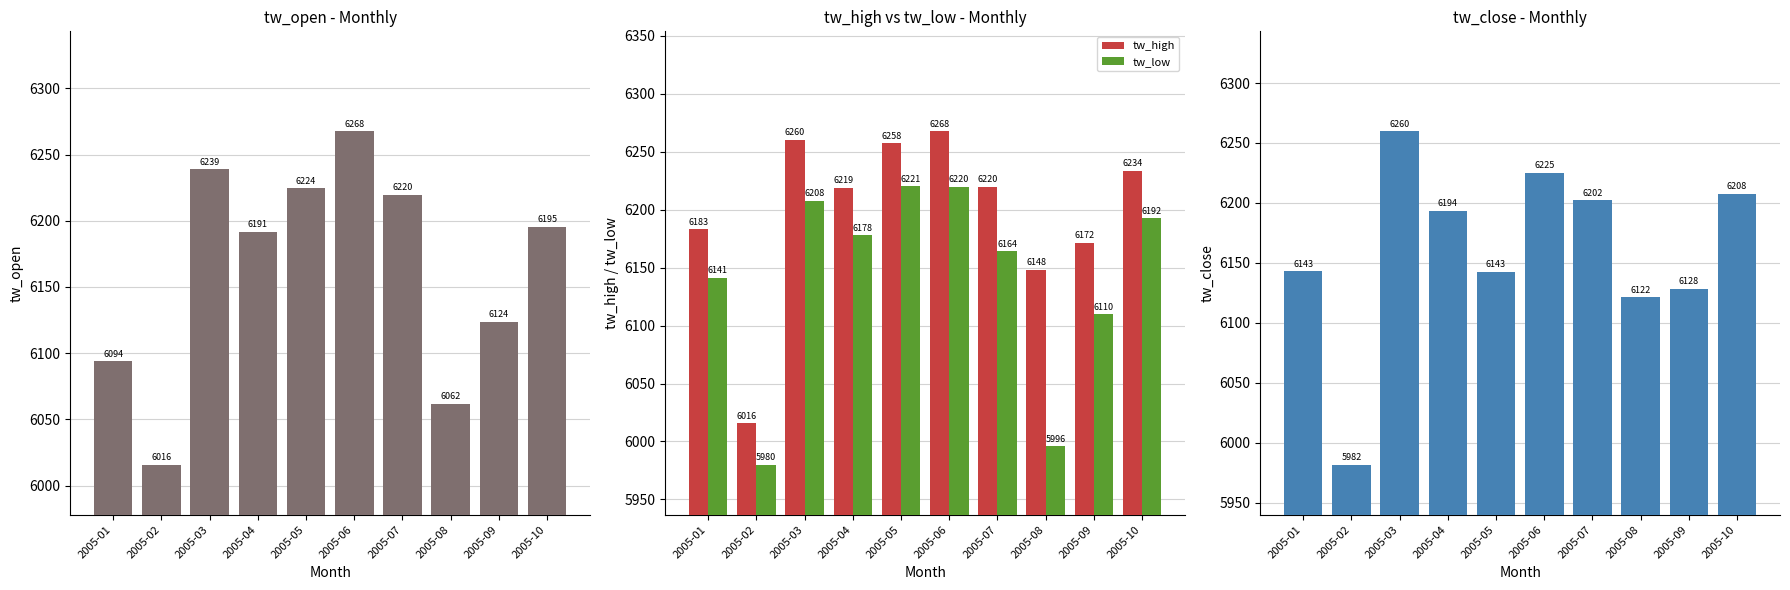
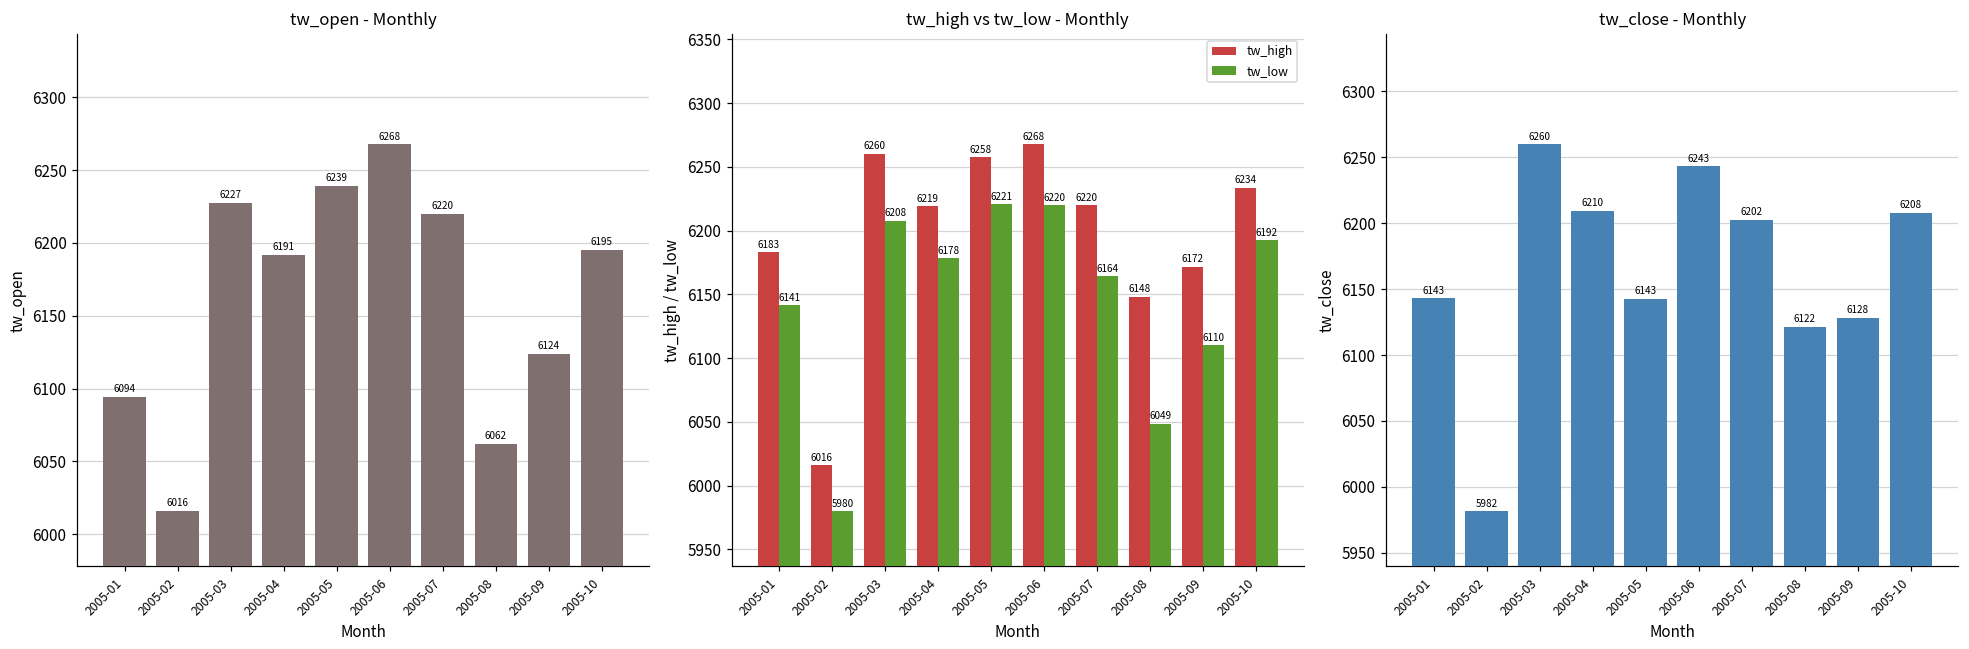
tw_open - Monthly, 2005-03: 6239 -> 6227
tw_open - Monthly, 2005-05: 6224 -> 6239
tw_high vs tw_low - Monthly, tw_low, 2005-08: 5996 -> 6049
tw_close - Monthly, 2005-04: 6194 -> 6210
tw_close - Monthly, 2005-06: 6225 -> 6243
